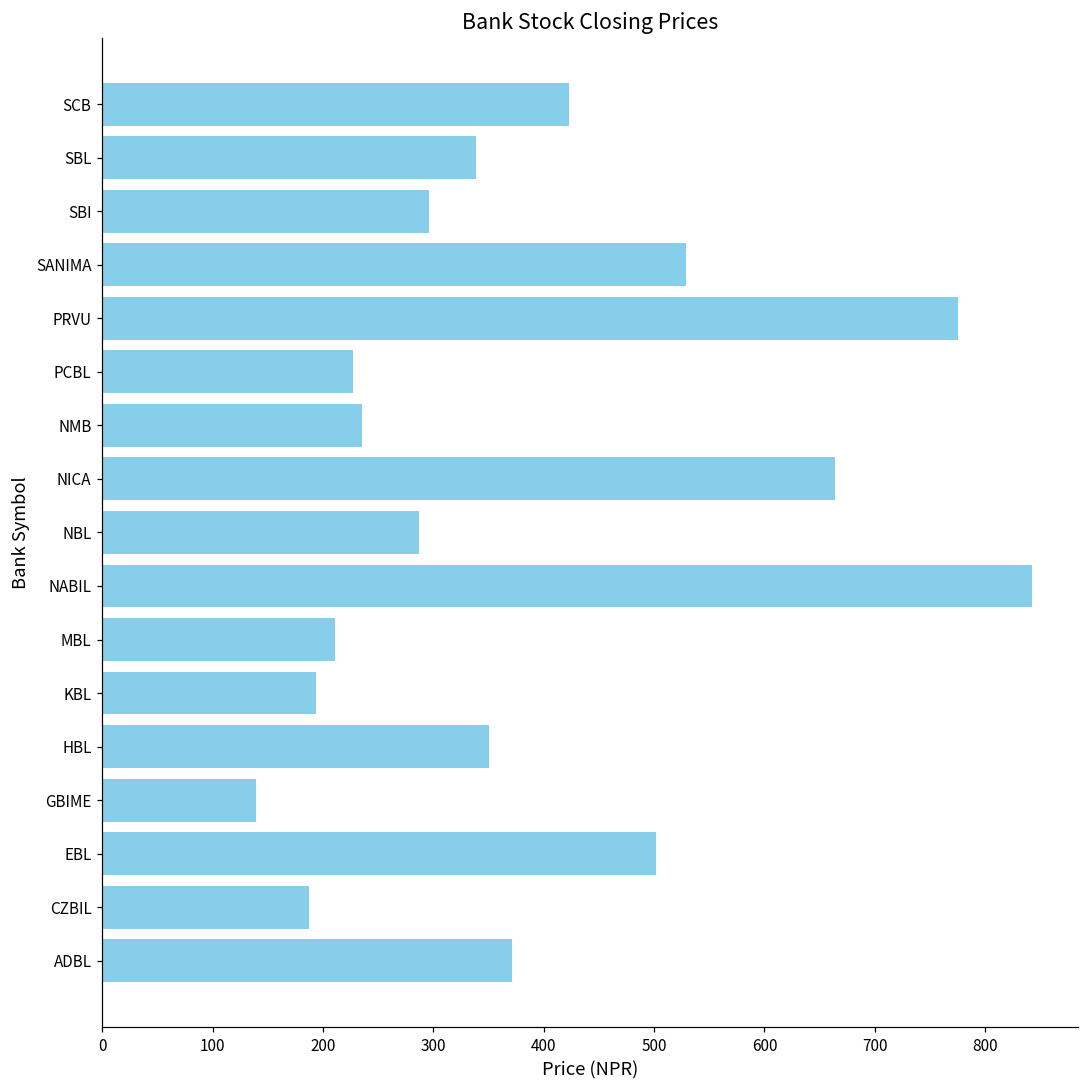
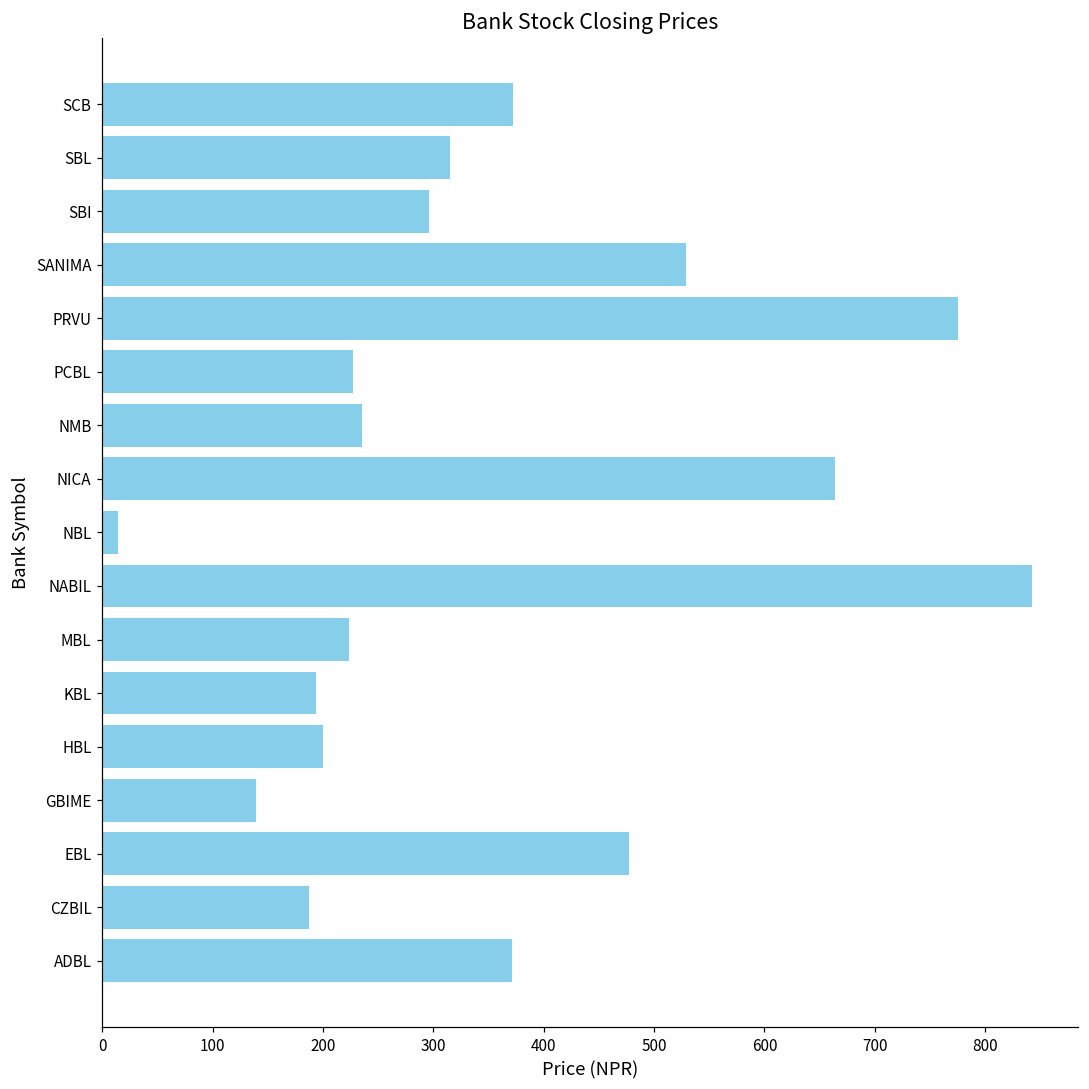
SCB: 423 -> 372
SBL: 339 -> 316
NBL: 287 -> 14
MBL: 211 -> 224
HBL: 351 -> 200
EBL: 502 -> 477
